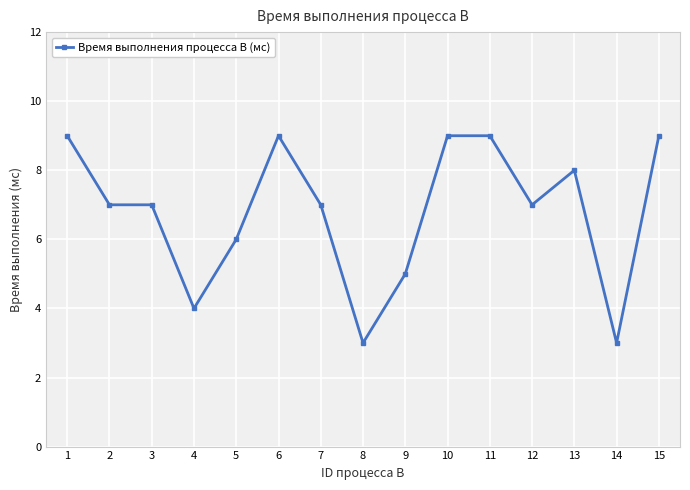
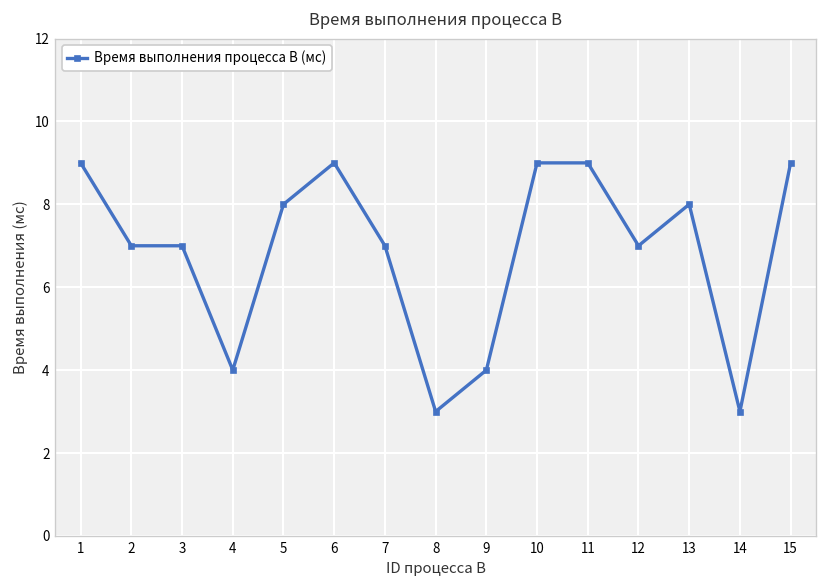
5: 6 -> 8
9: 5 -> 4
